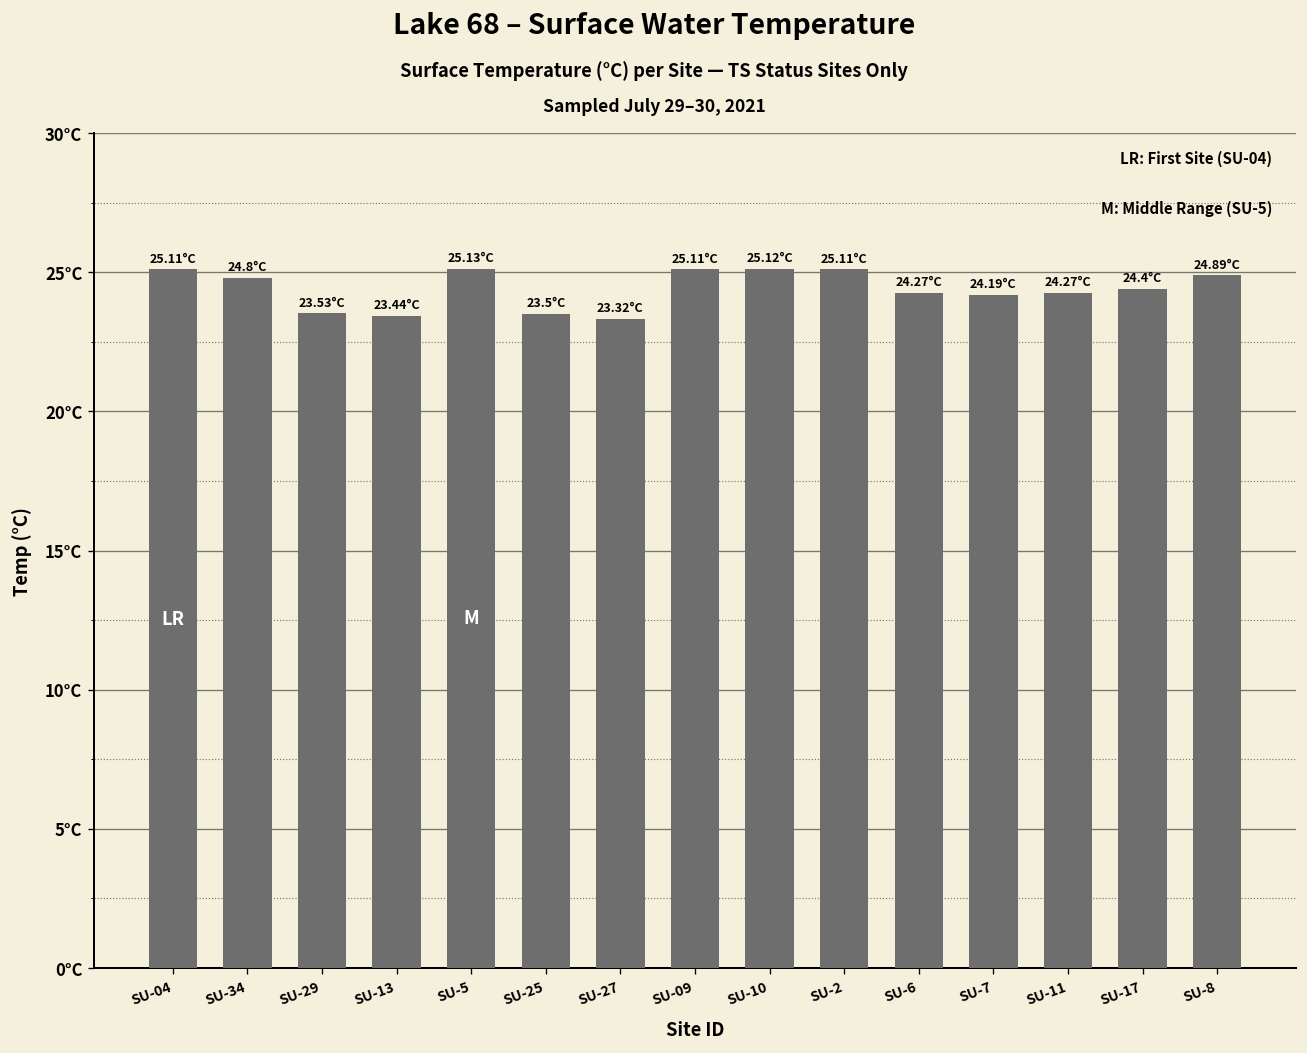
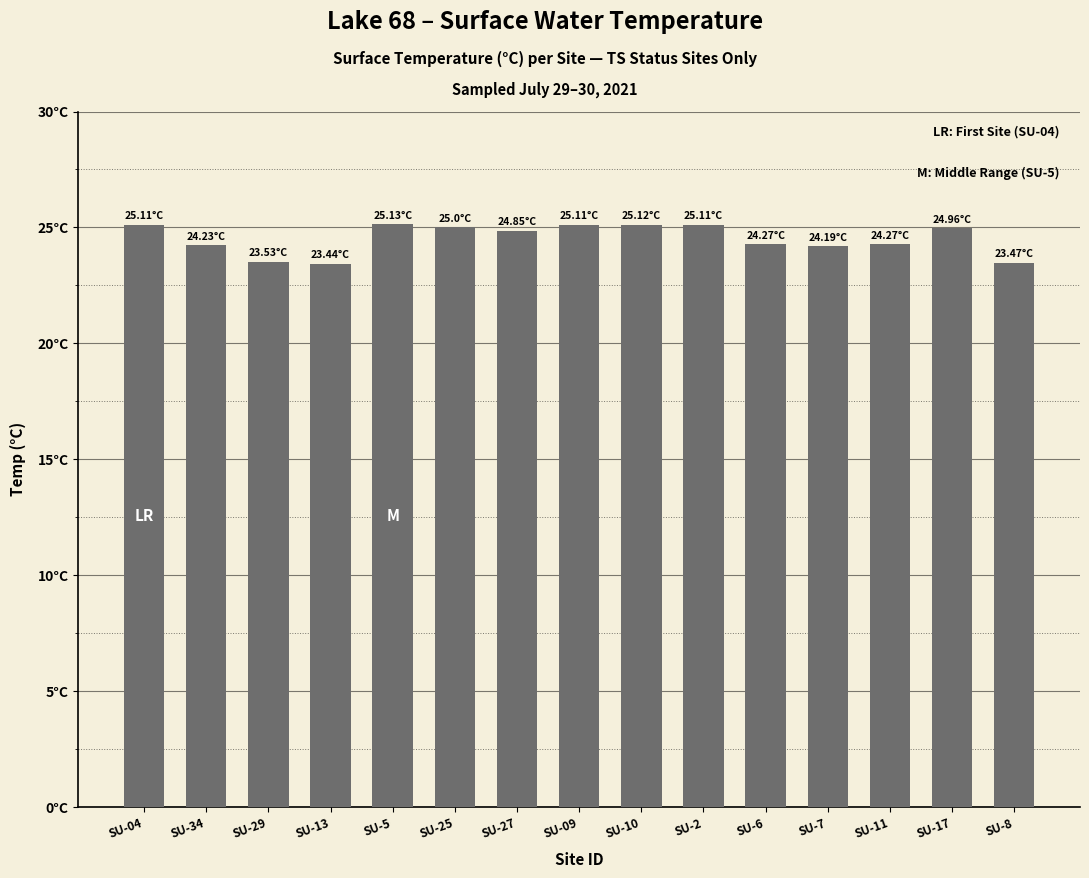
SU-34: 24.8°C -> 24.23°C
SU-25: 23.5°C -> 25.0°C
SU-27: 23.32°C -> 24.85°C
SU-17: 24.4°C -> 24.96°C
SU-8: 24.89°C -> 23.47°C
